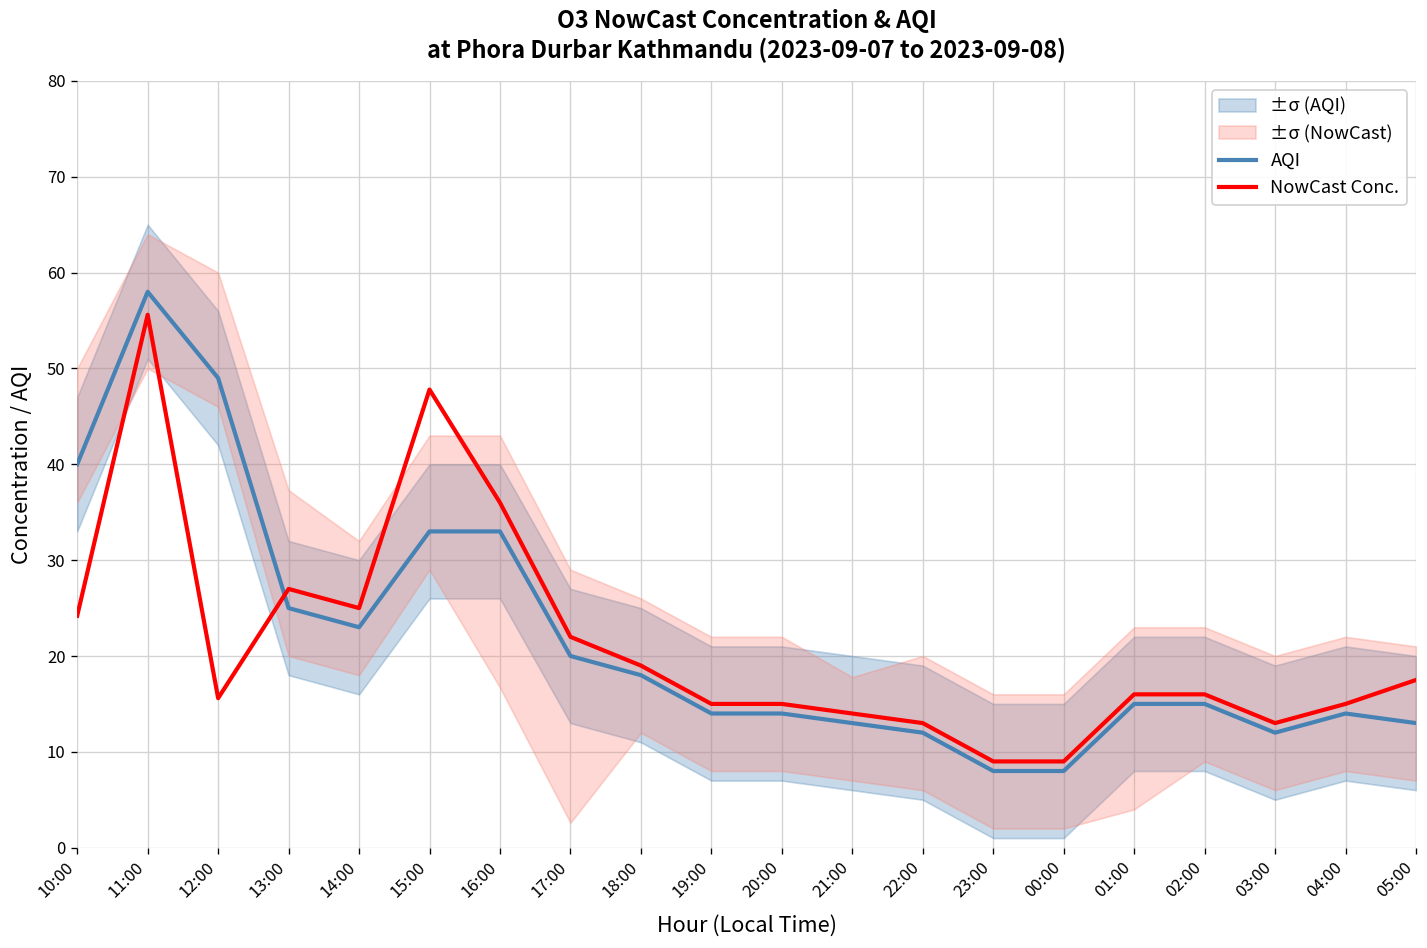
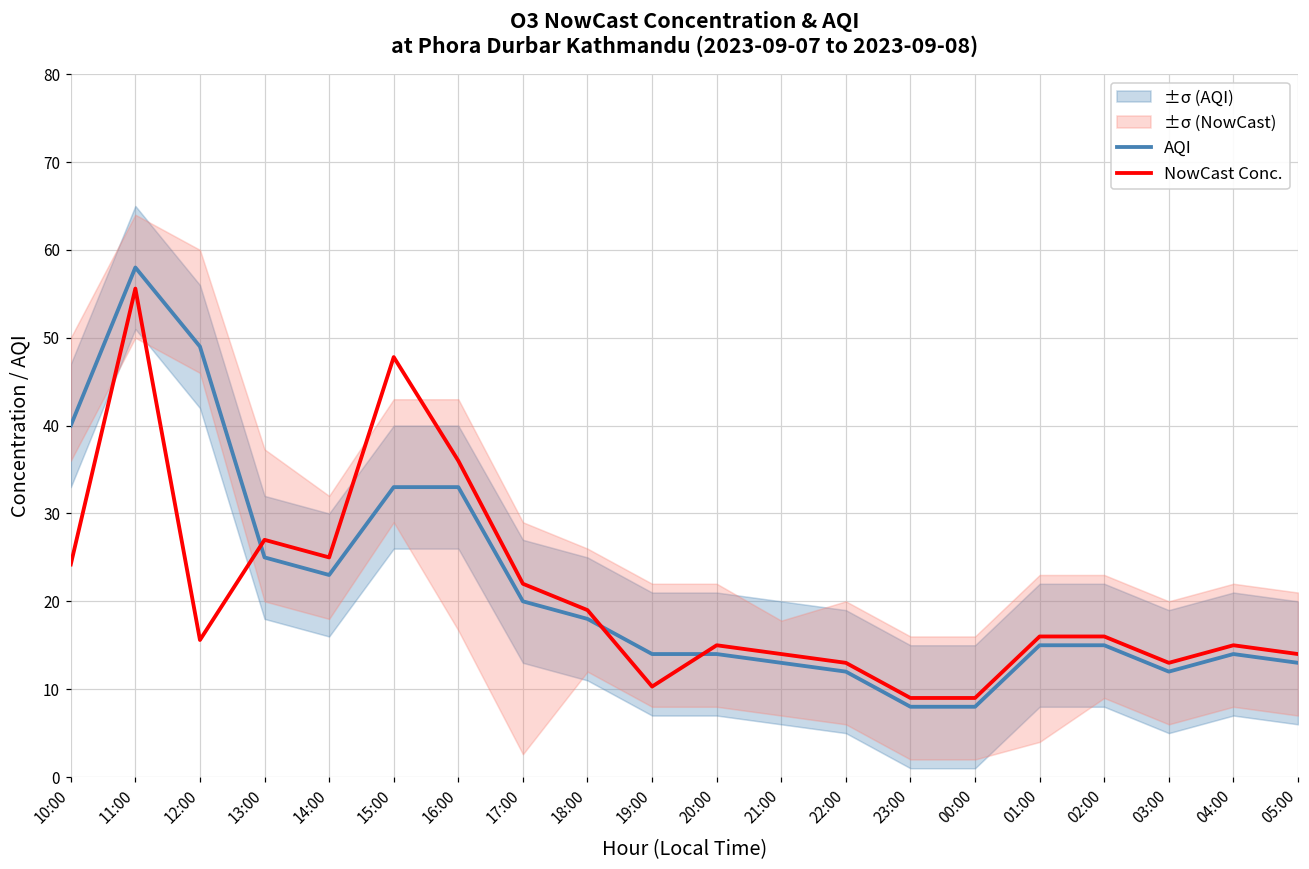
NowCast Conc., 19:00: 15 -> 10
NowCast Conc., 05:00: 18 -> 14
